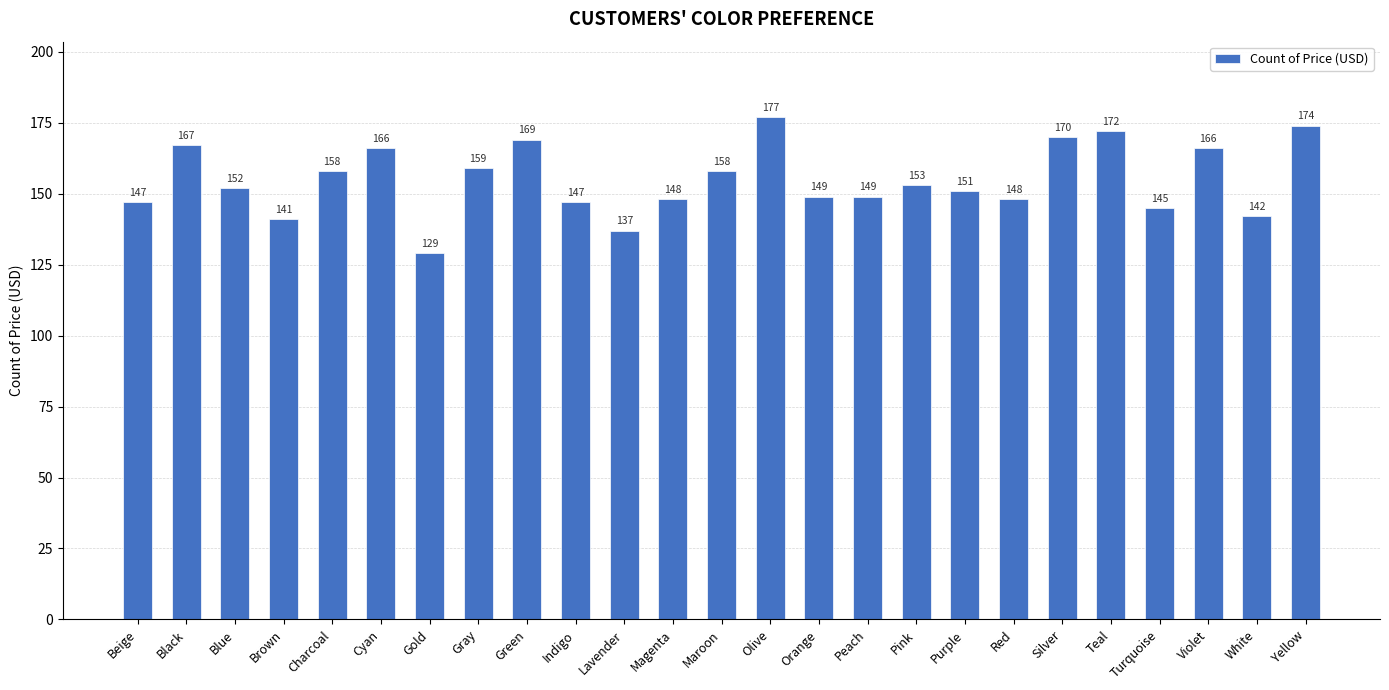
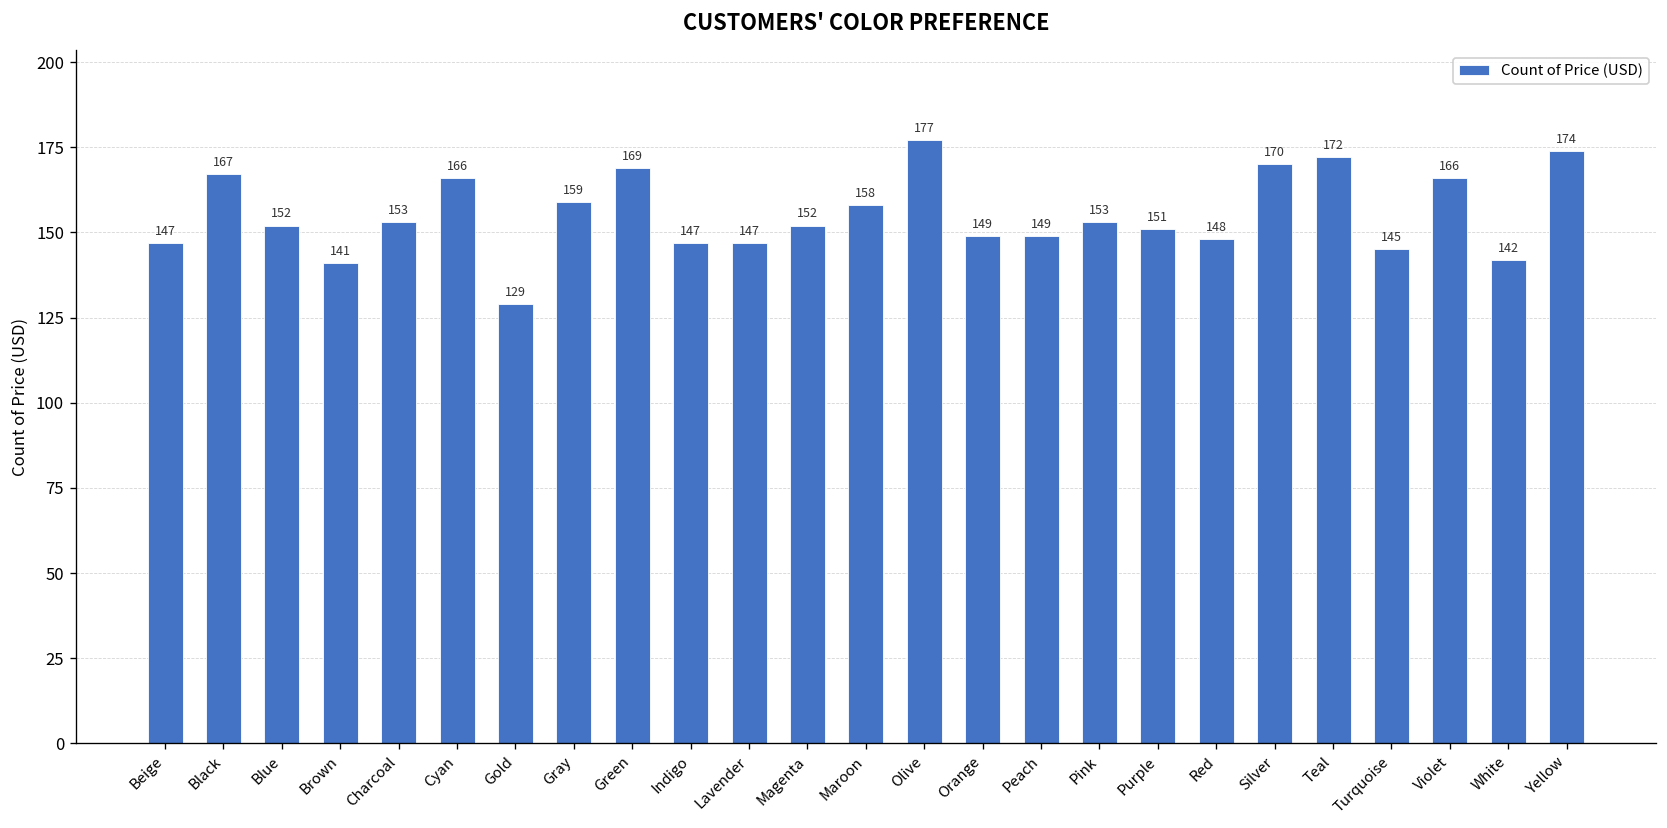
Charcoal: 158 -> 153
Lavender: 137 -> 147
Magenta: 148 -> 152
